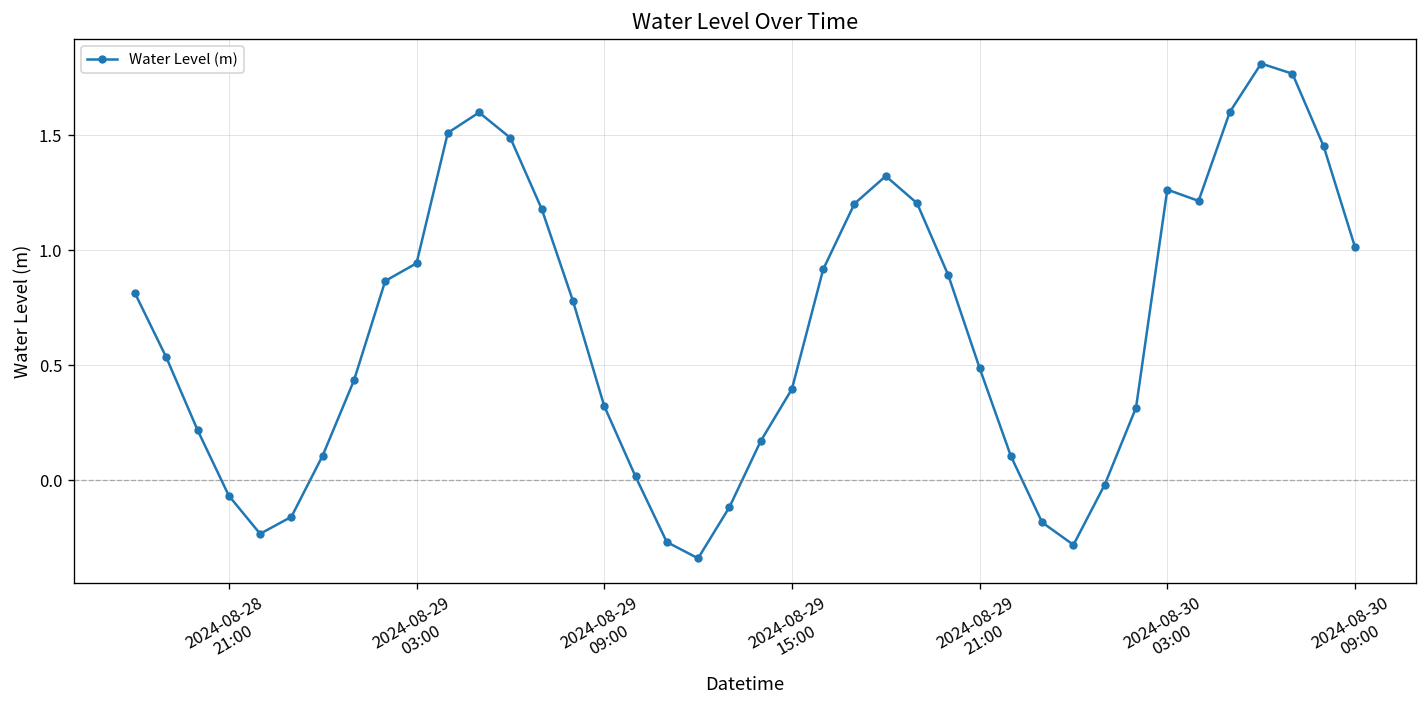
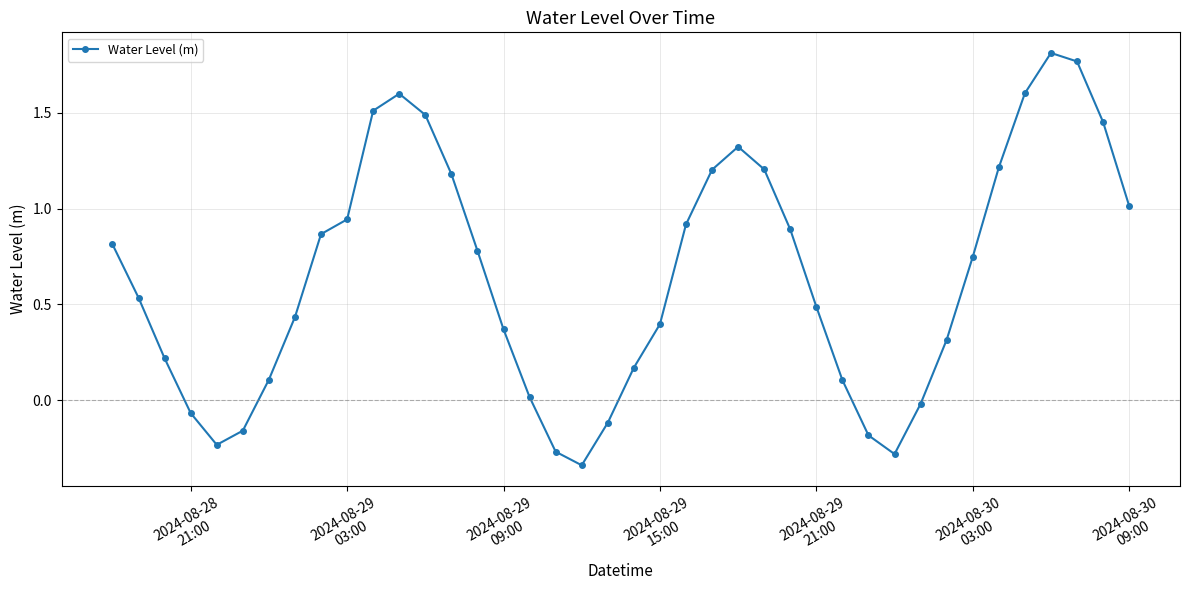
2024-08-29 09:00: 0.32 -> 0.37
2024-08-30 03:00: 1.26 -> 0.75
